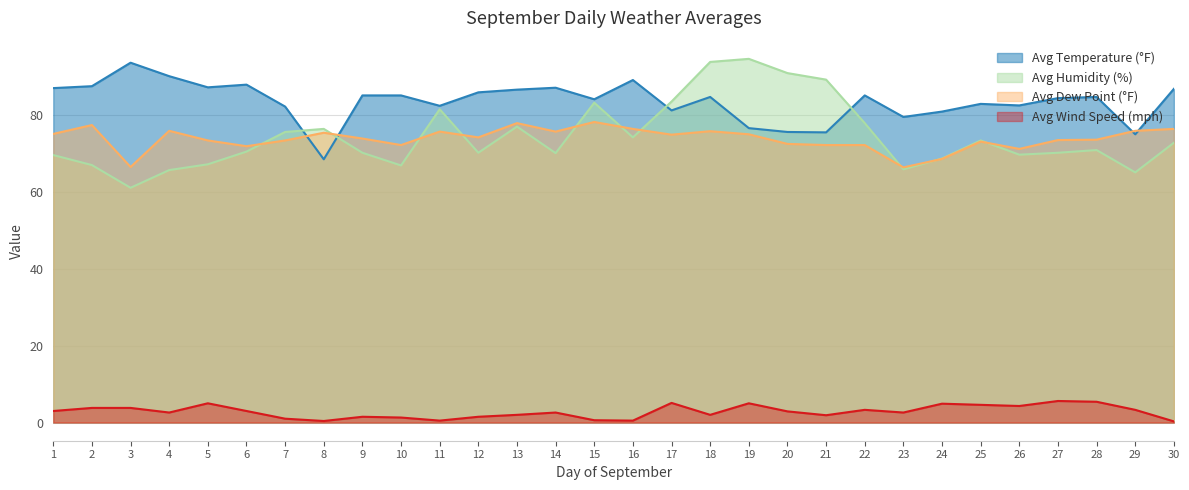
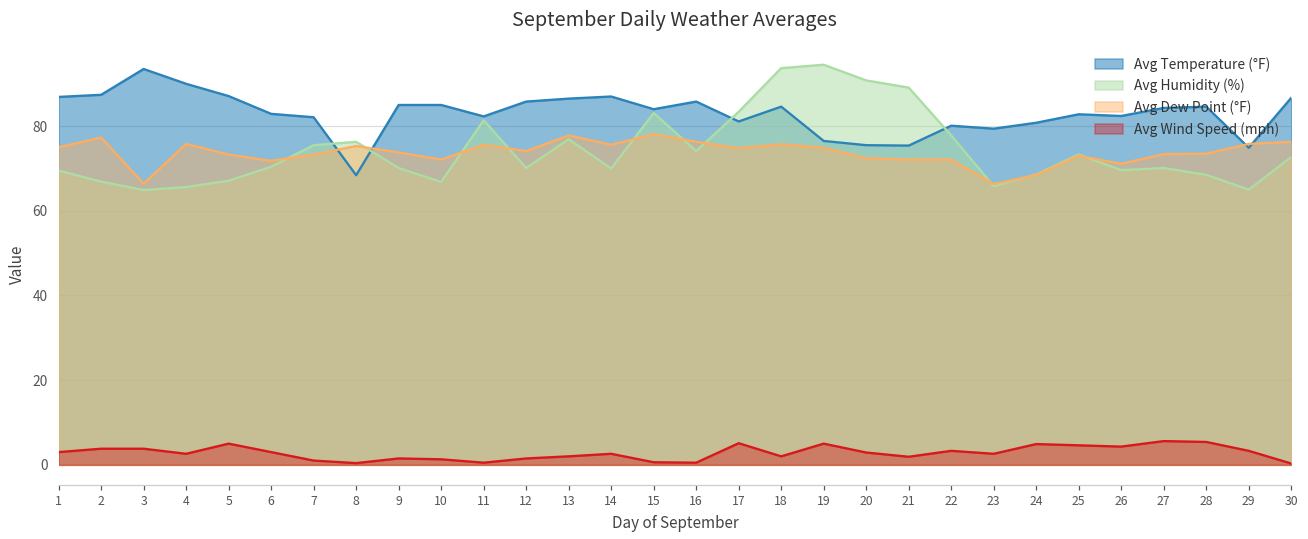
Avg Humidity (%), 3: 61 -> 65
Avg Temperature (°F), 6: 88 -> 83
Avg Temperature (°F), 16: 89 -> 86
Avg Temperature (°F), 22: 85 -> 80
Avg Humidity (%), 28: 71 -> 69
